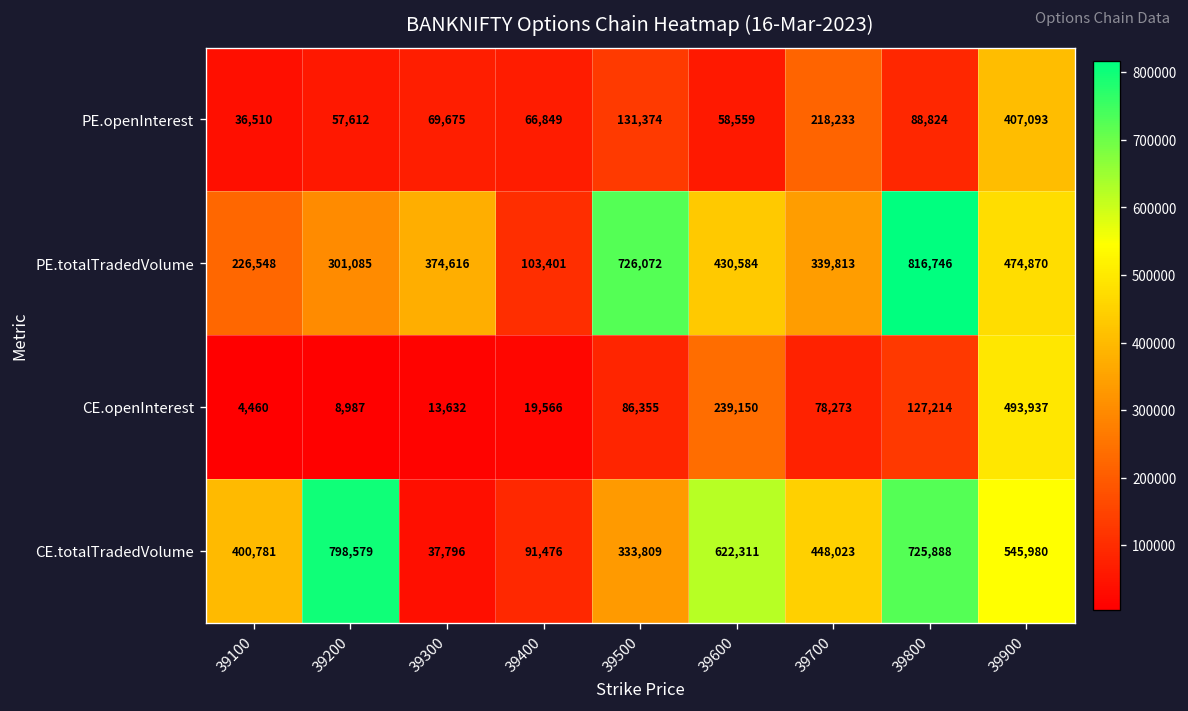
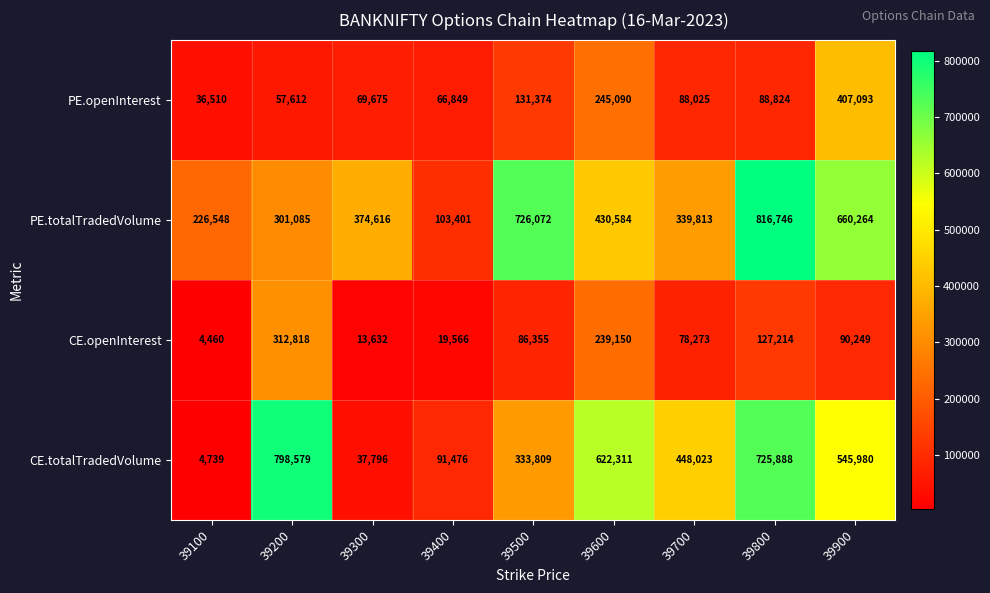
PE.openInterest, 39600: 58,559 -> 245,090
PE.openInterest, 39700: 218,233 -> 88,025
PE.totalTradedVolume, 39900: 474,870 -> 660,264
CE.openInterest, 39200: 8,987 -> 312,818
CE.openInterest, 39900: 493,937 -> 90,249
CE.totalTradedVolume, 39100: 400,781 -> 4,739
